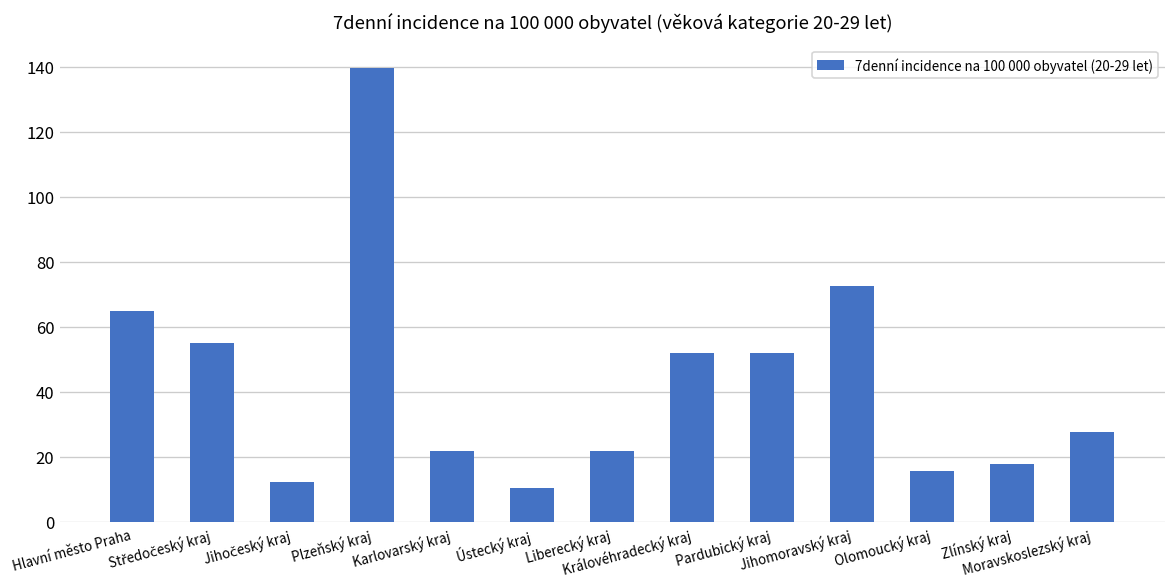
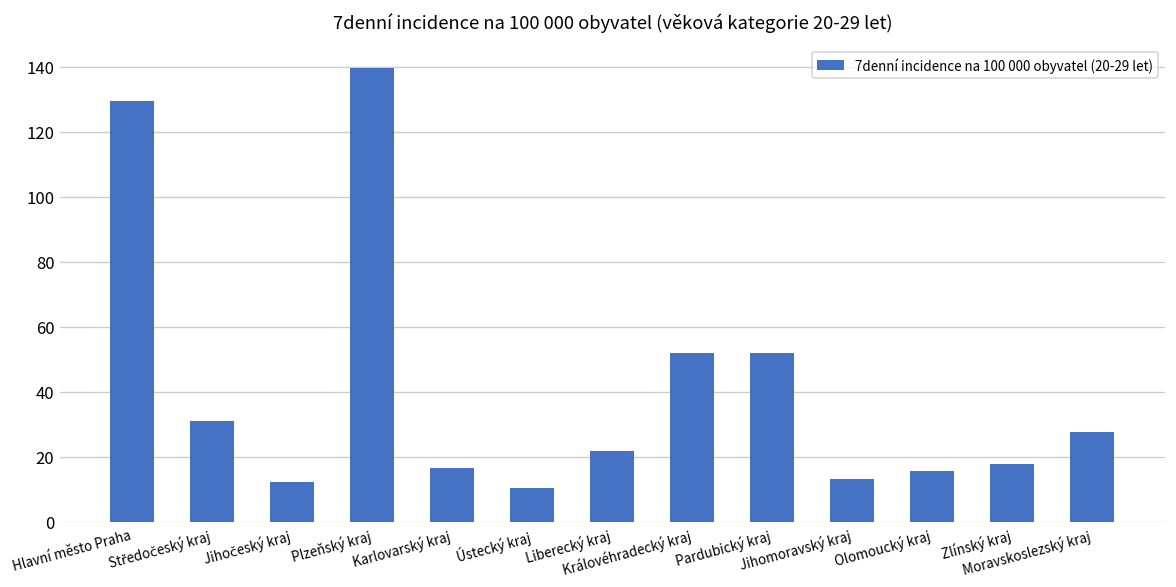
Hlavní město Praha: 65 -> 129
Středočeský kraj: 55 -> 31
Karlovarský kraj: 22 -> 17
Jihomoravský kraj: 73 -> 13
